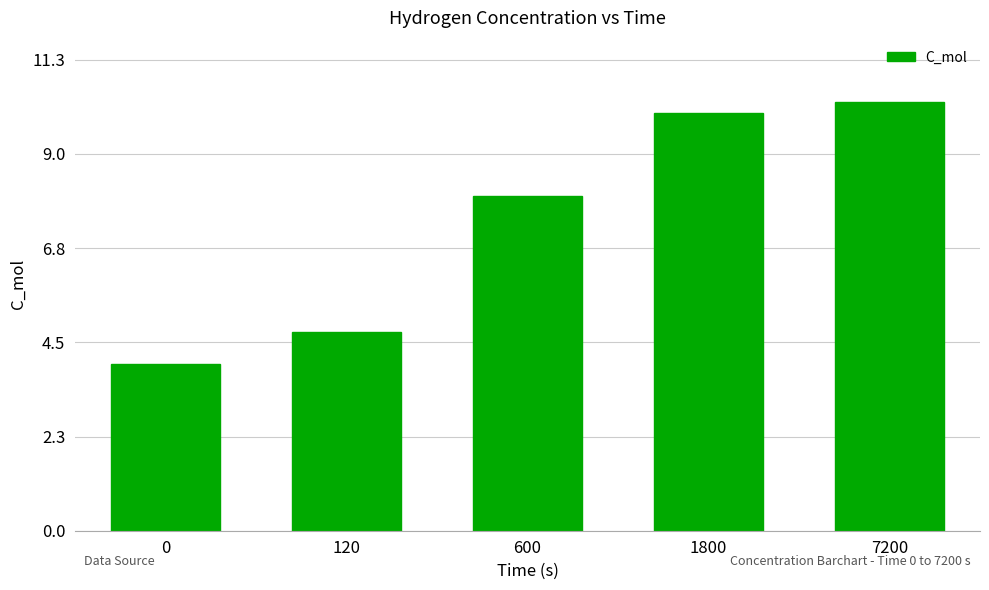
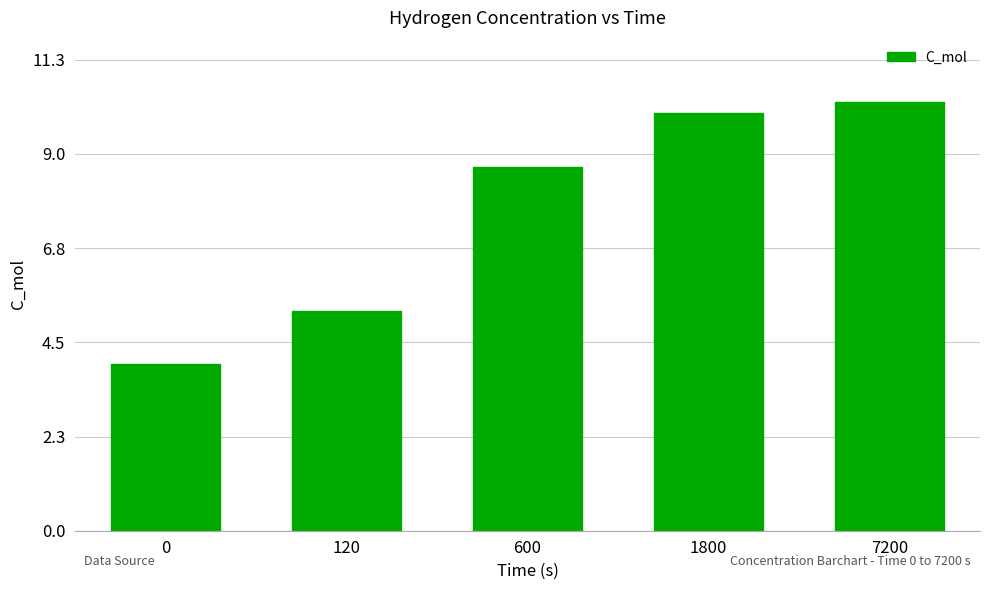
120: 4.8 -> 5.3
600: 8.0 -> 8.7
